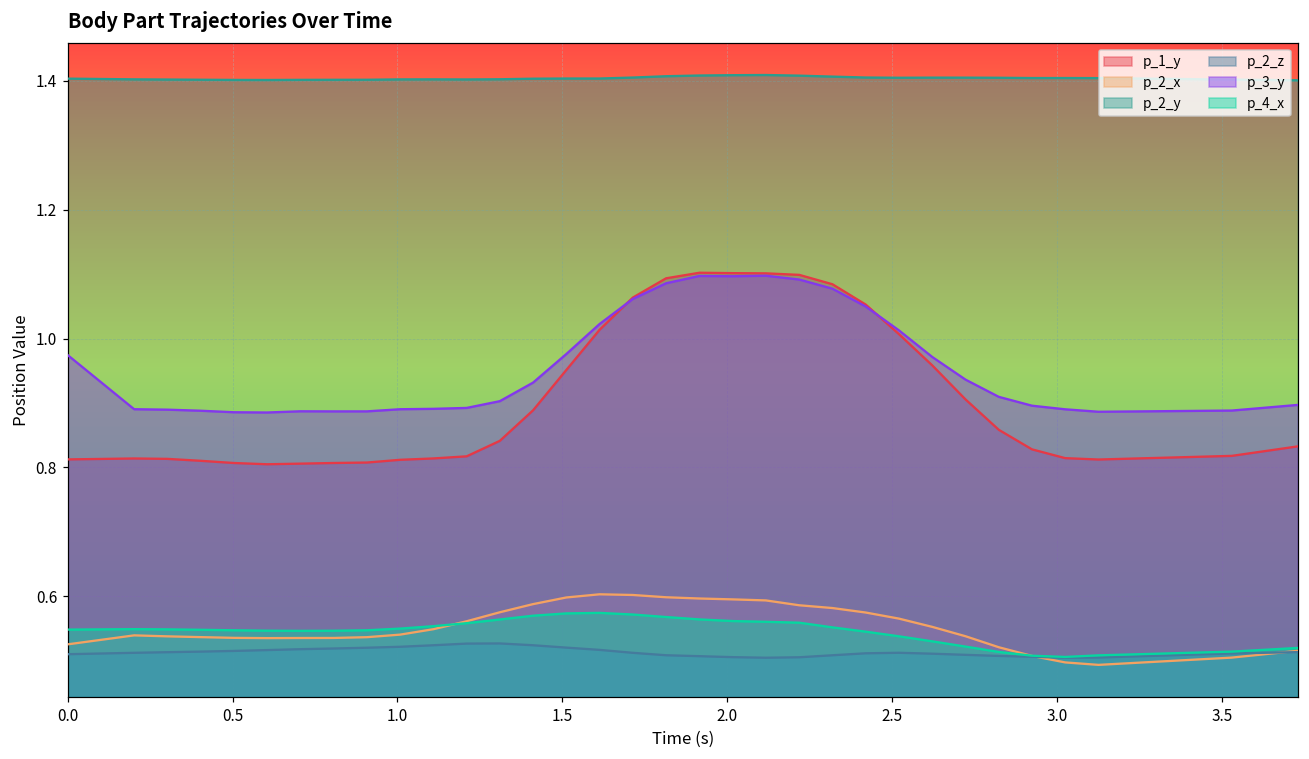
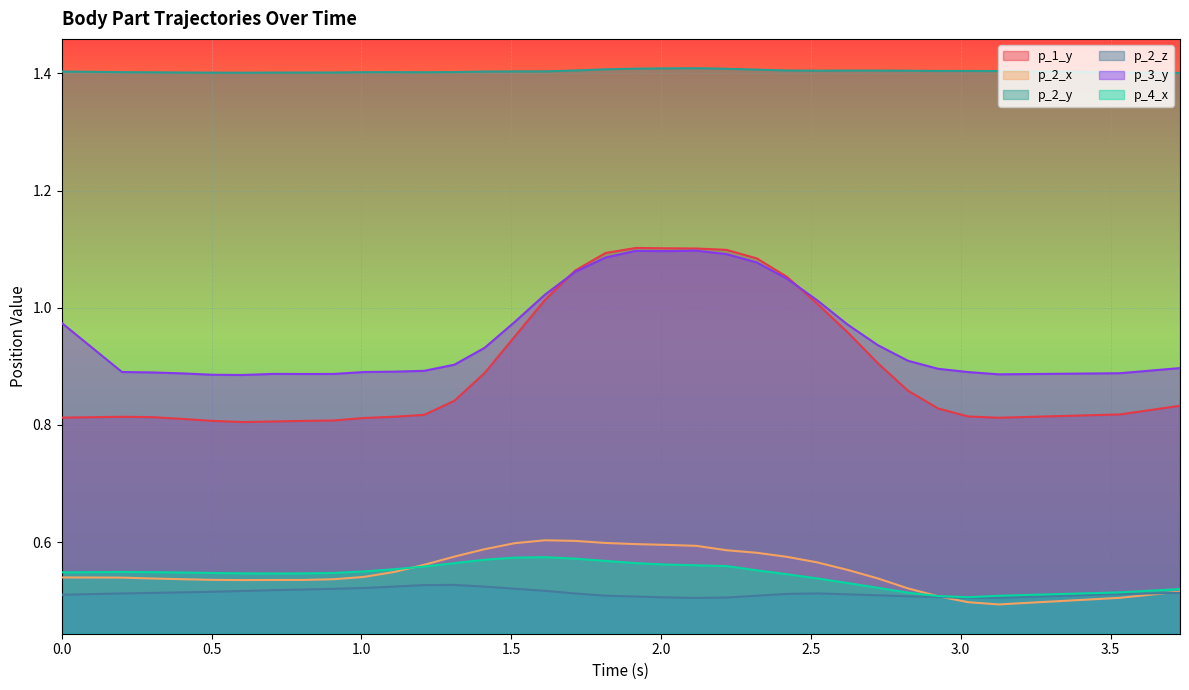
p_2_x, 0.0: 0.53 -> 0.54
